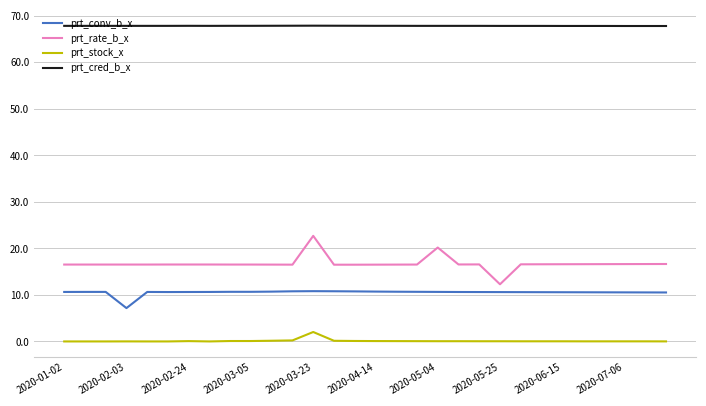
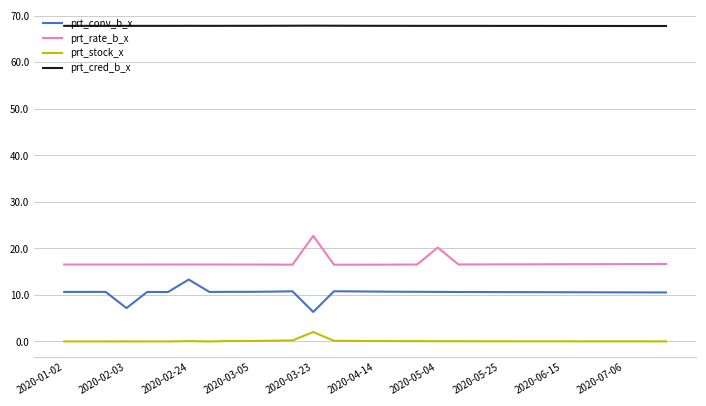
prt_conv_b_x, 2020-02-24: 11 -> 13
prt_conv_b_x, 2020-03-23: 11 -> 6
prt_rate_b_x, 2020-05-25: 12 -> 17
